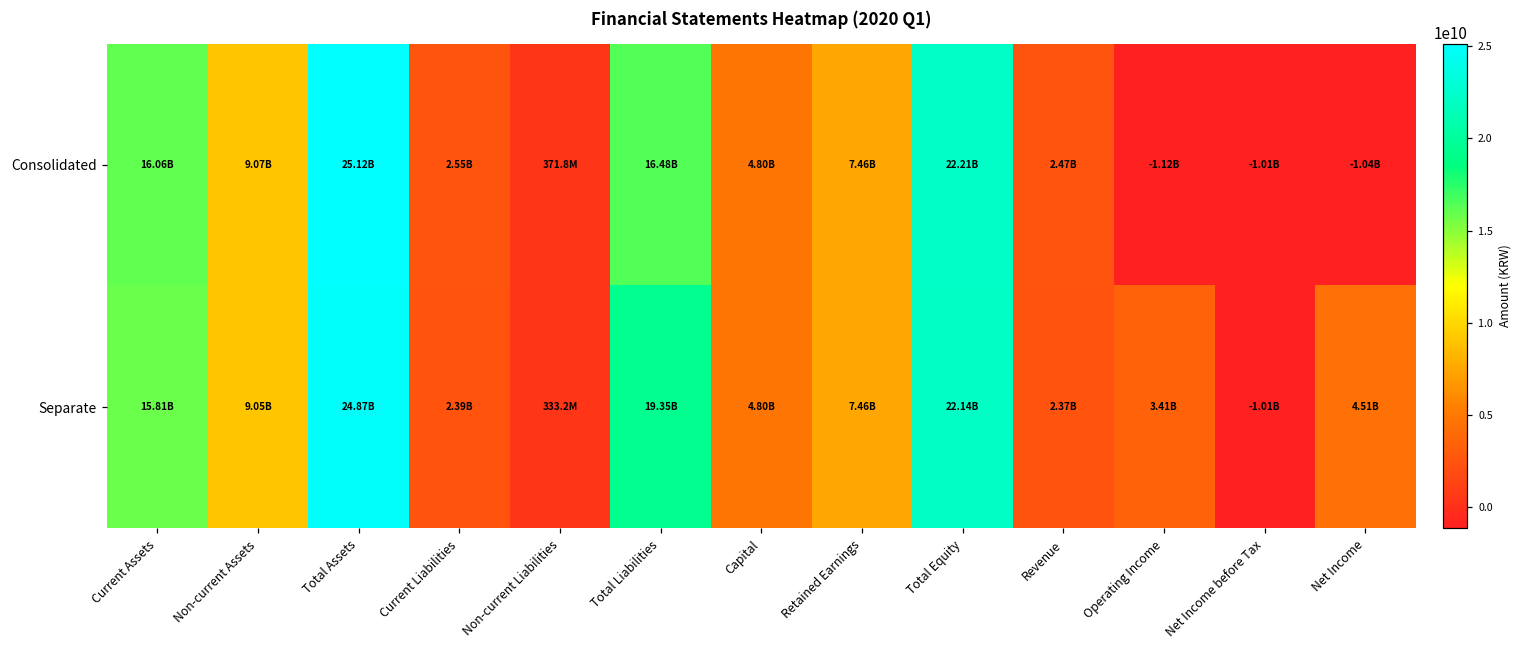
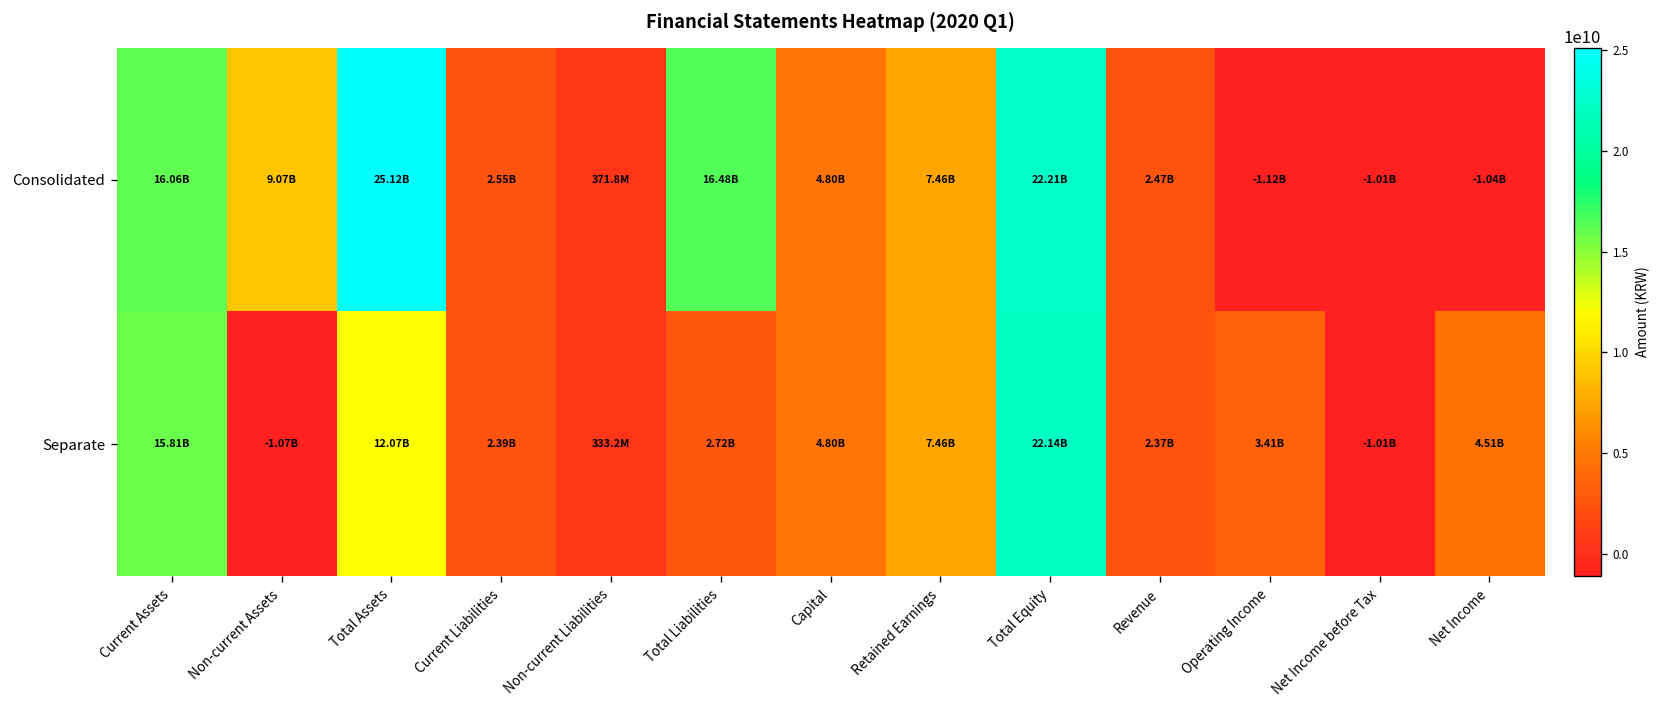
Separate, Non-current Assets: 9.05B -> -1.07B
Separate, Total Assets: 24.87B -> 12.07B
Separate, Total Liabilities: 19.35B -> 2.72B
